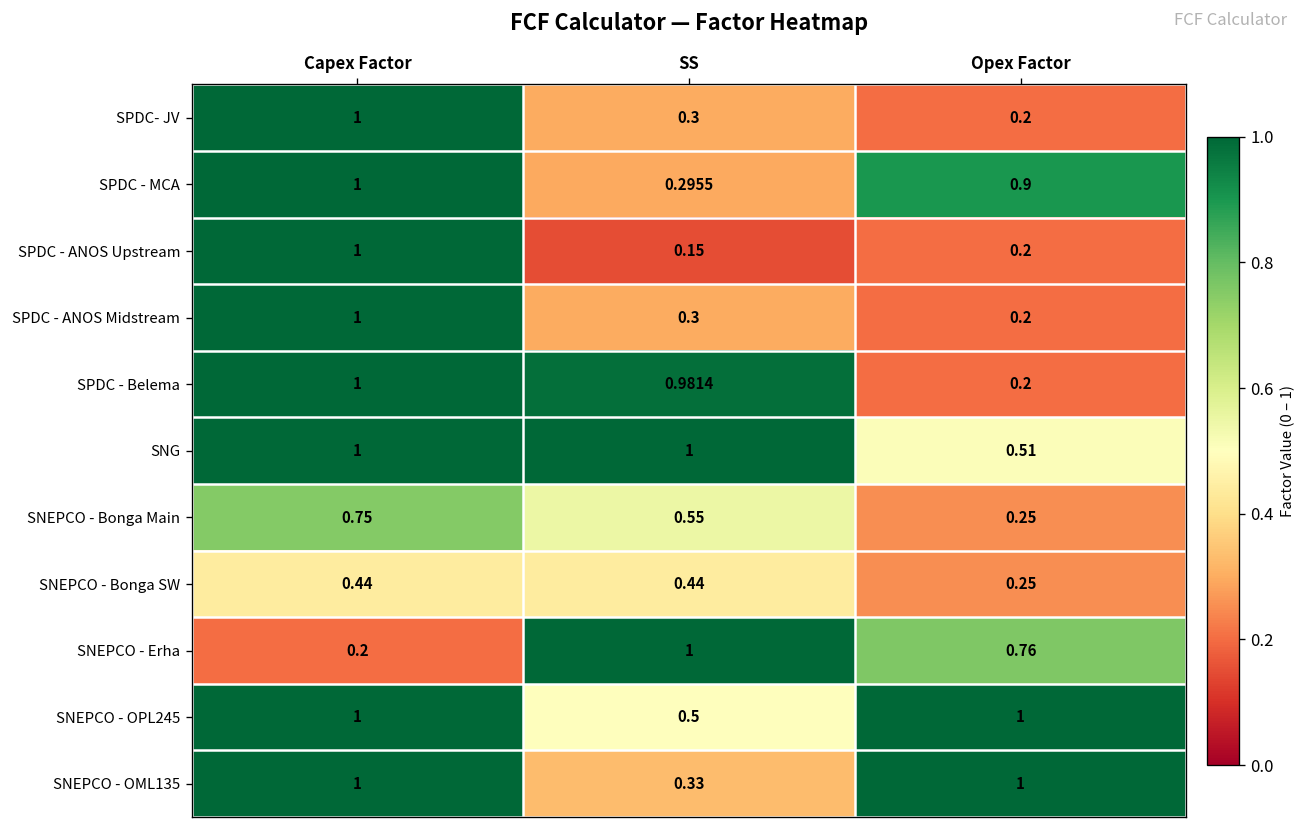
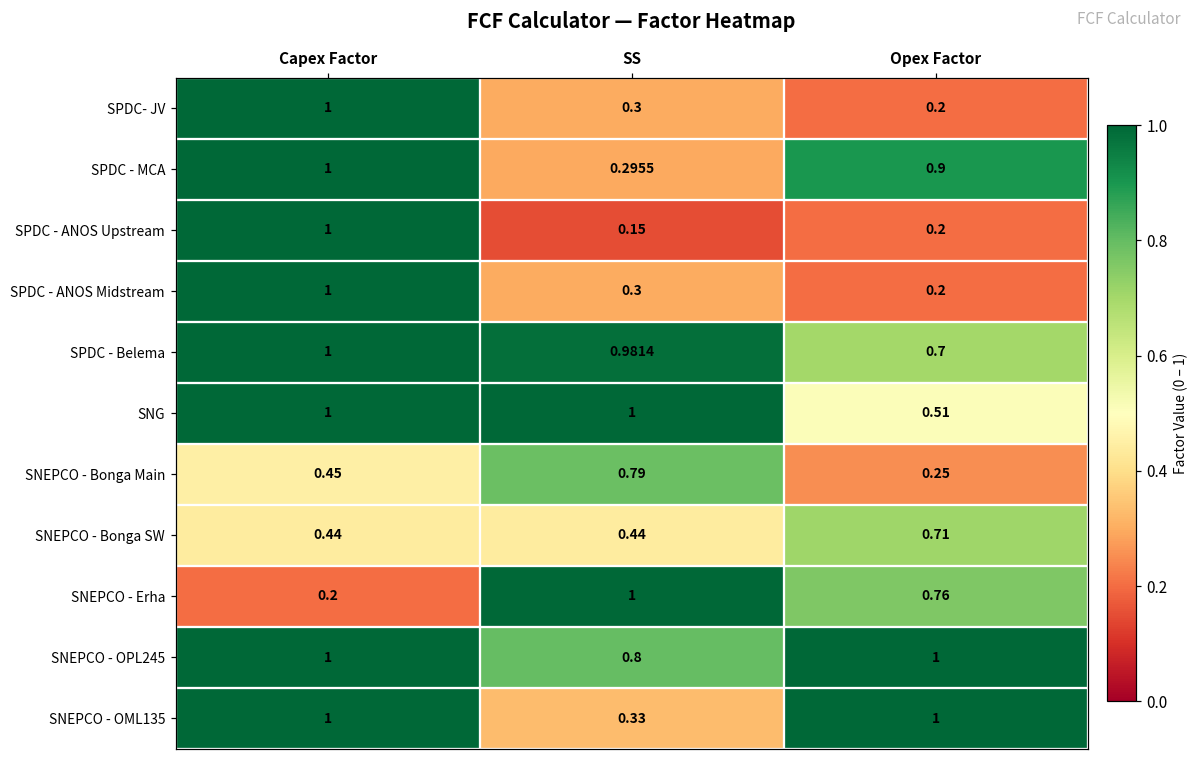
SPDC - Belema, Opex Factor: 0.2 -> 0.7
SNEPCO - Bonga Main, Capex Factor: 0.75 -> 0.45
SNEPCO - Bonga Main, SS: 0.55 -> 0.79
SNEPCO - Bonga SW, Opex Factor: 0.25 -> 0.71
SNEPCO - OPL245, SS: 0.5 -> 0.8
